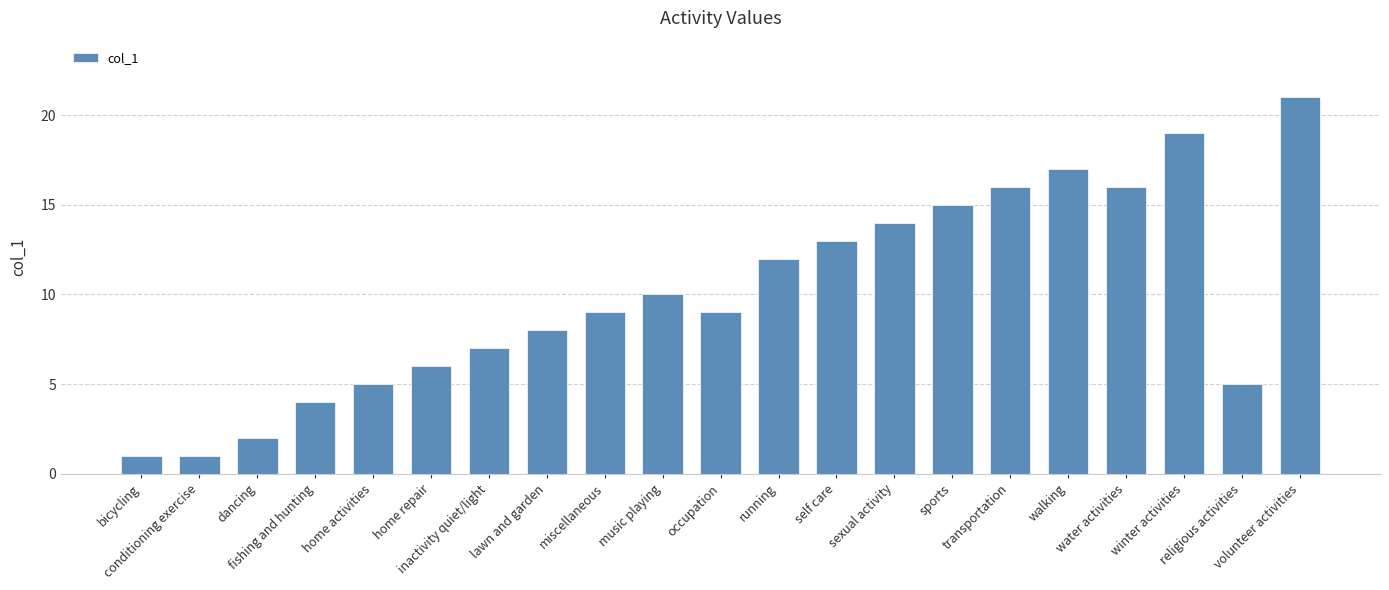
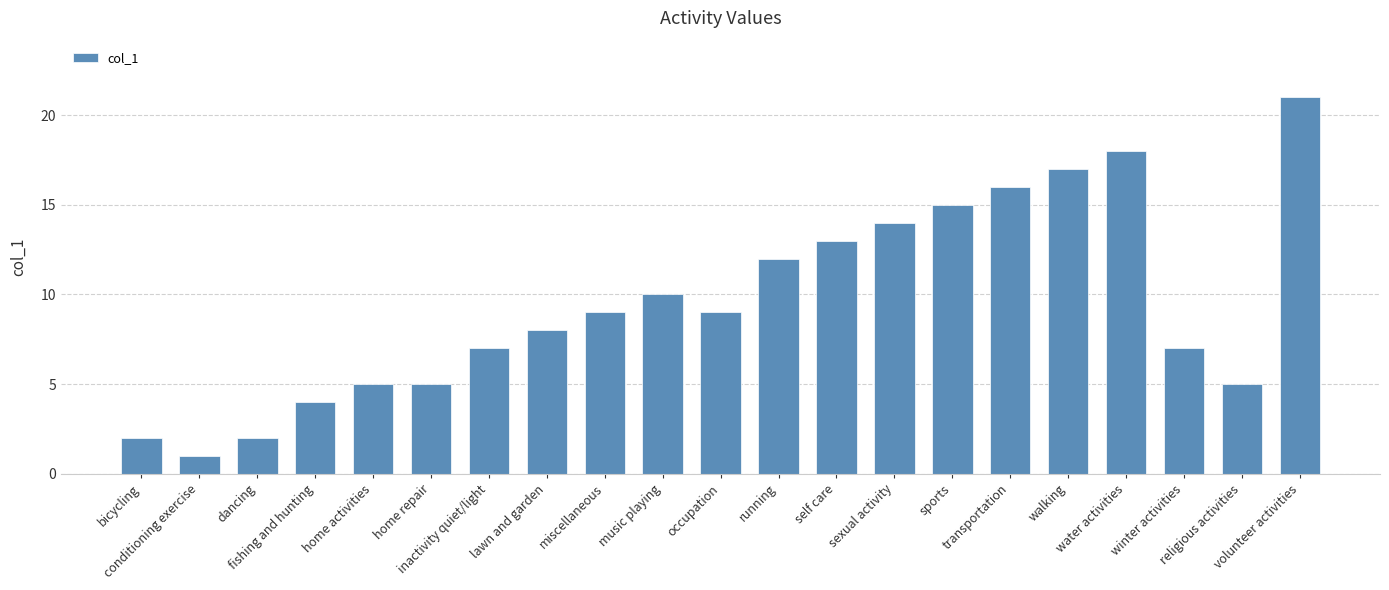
bicycling: 1 -> 2
home repair: 6 -> 5
water activities: 16 -> 18
winter activities: 19 -> 7
